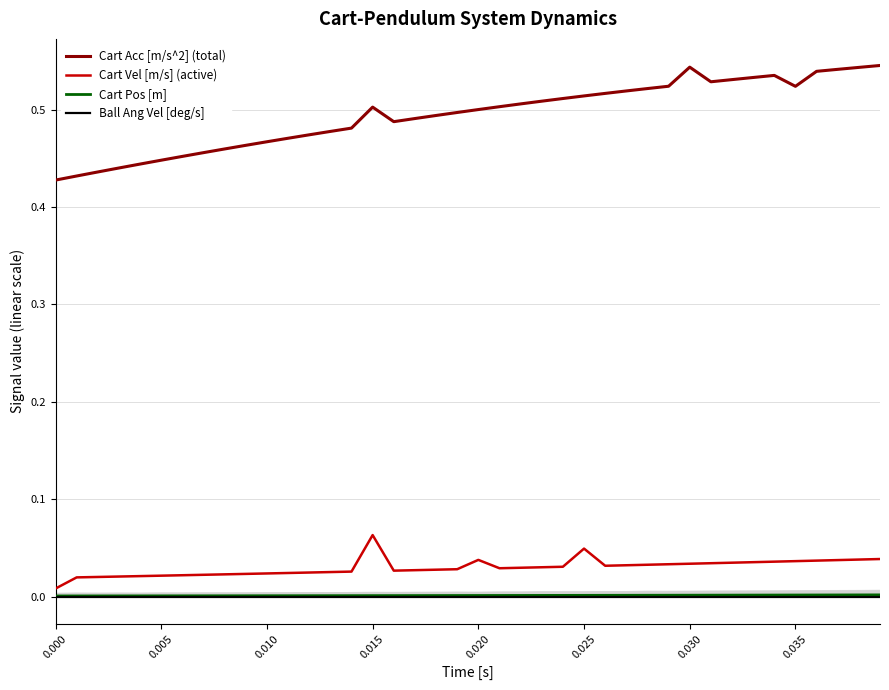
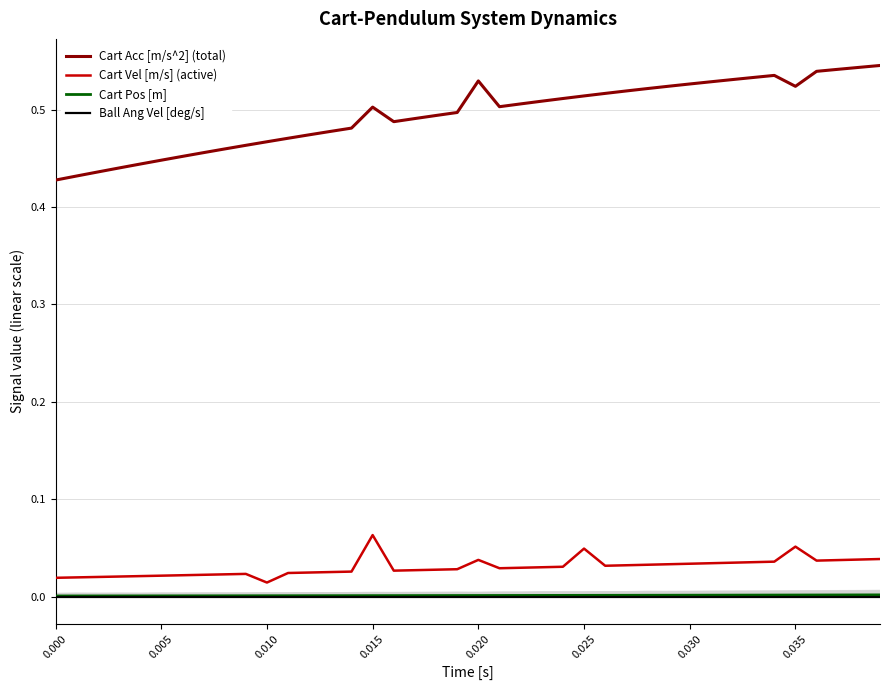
Cart Vel [m/s] (active), 0.000: 0.01 -> 0.02
Cart Vel [m/s] (active), 0.010: 0.02 -> 0.01
Cart Acc [m/s^2] (total), 0.020: 0.50 -> 0.53
Cart Acc [m/s^2] (total), 0.030: 0.54 -> 0.53
Cart Vel [m/s] (active), 0.035: 0.04 -> 0.05
